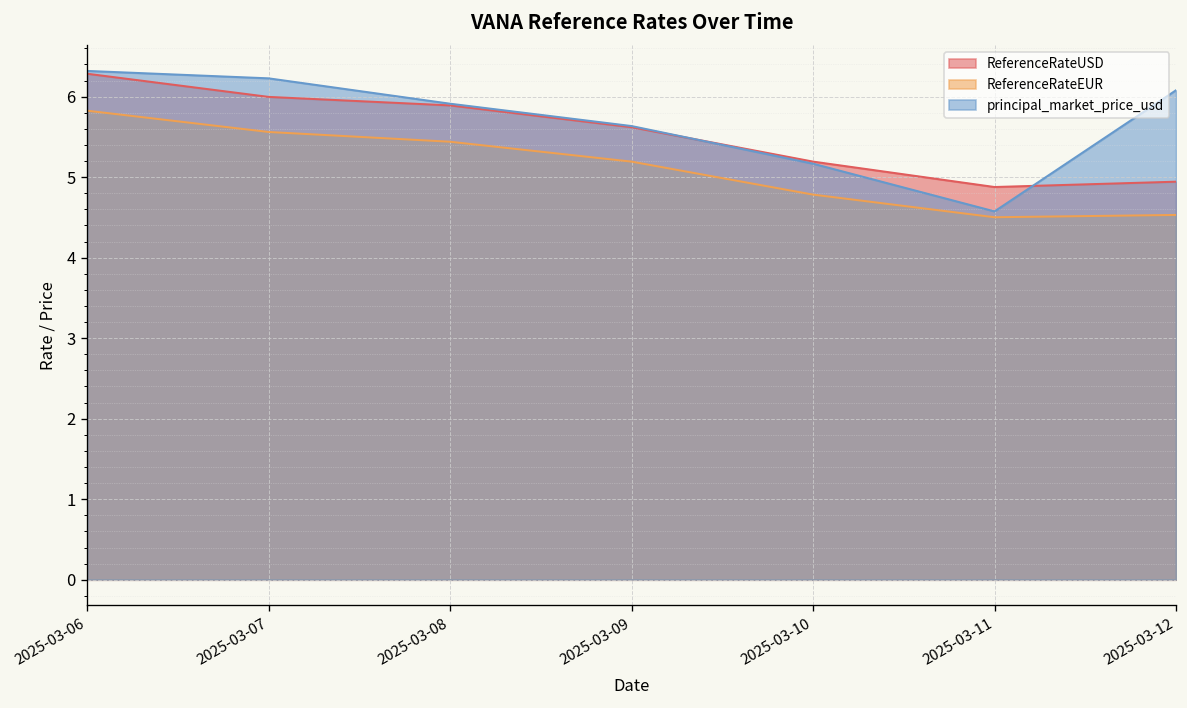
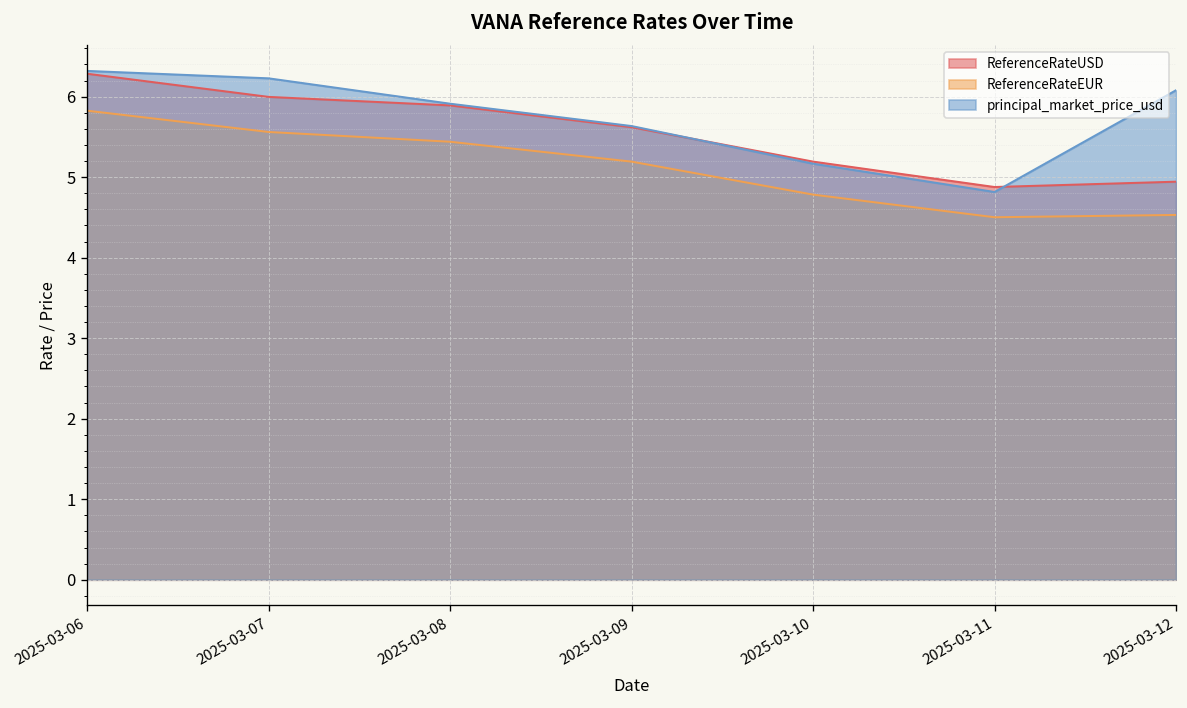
principal_market_price_usd, 2025-03-11: 4.6 -> 4.8
